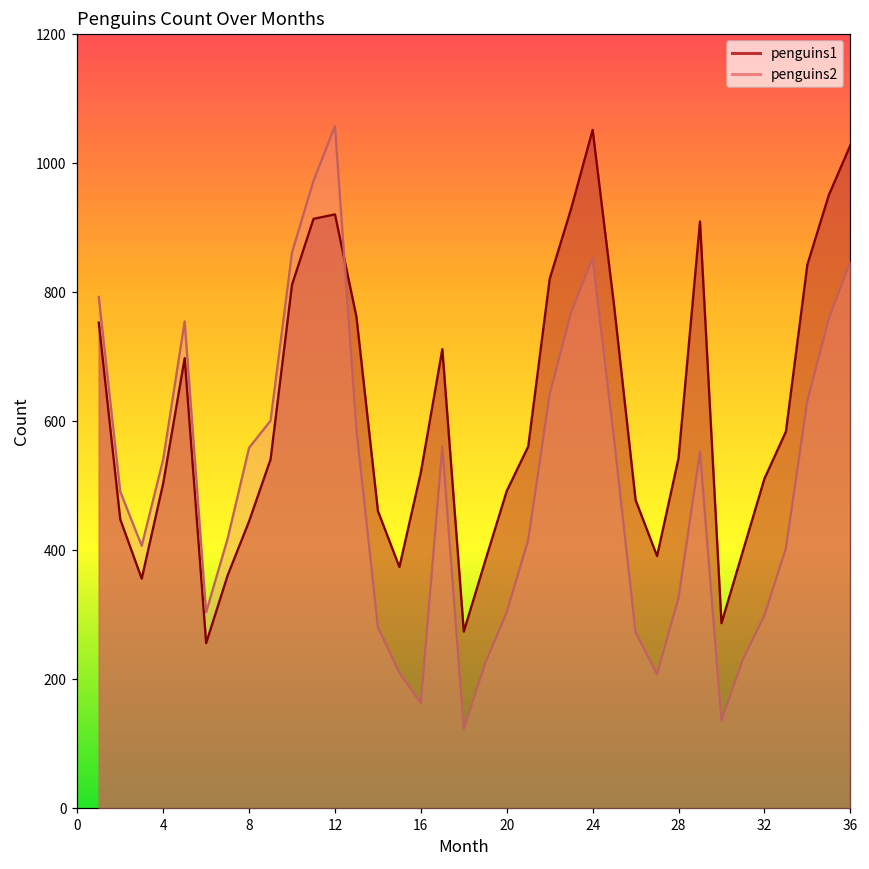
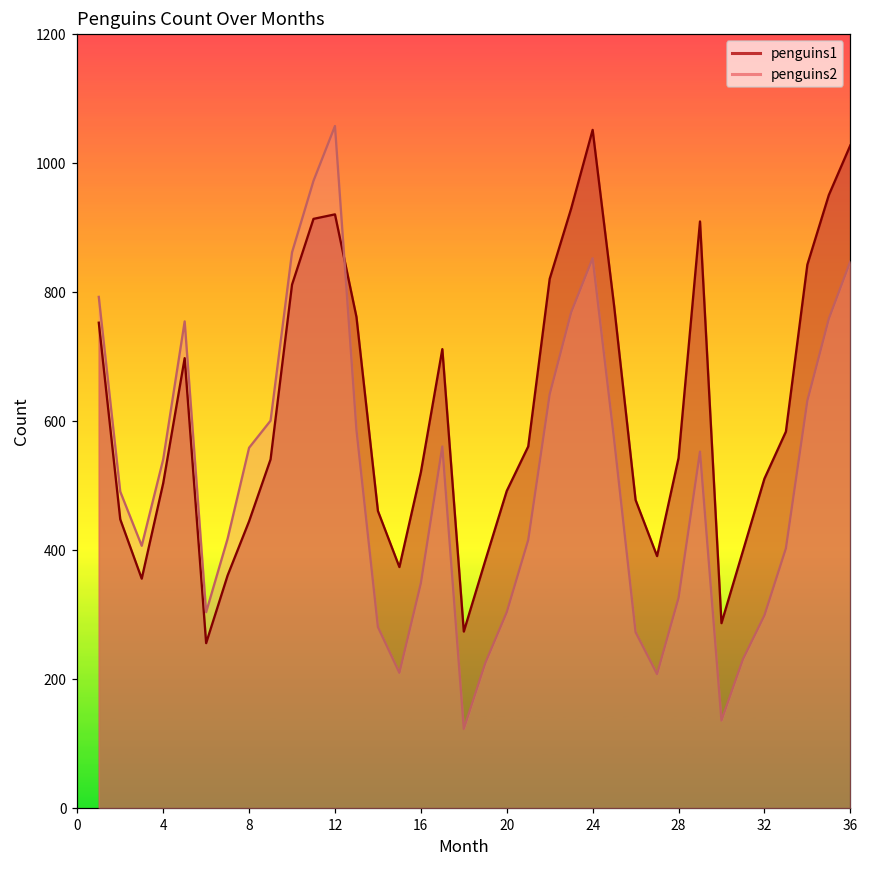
penguins2, 16: 160 -> 350
